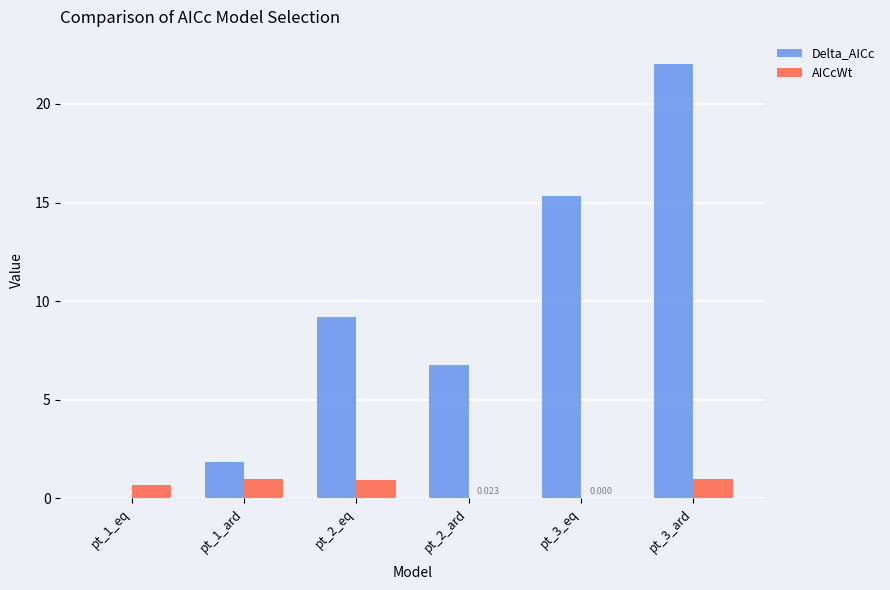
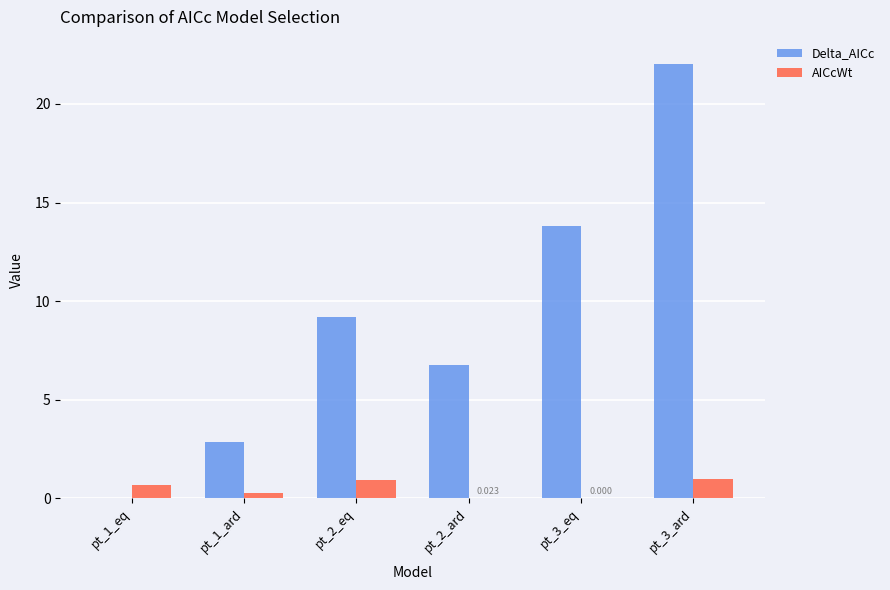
Delta_AICc, pt_1_ard: 1.8 -> 2.8
AICcWt, pt_1_ard: 1.0 -> 0.3
Delta_AICc, pt_3_eq: 15.3 -> 13.8
